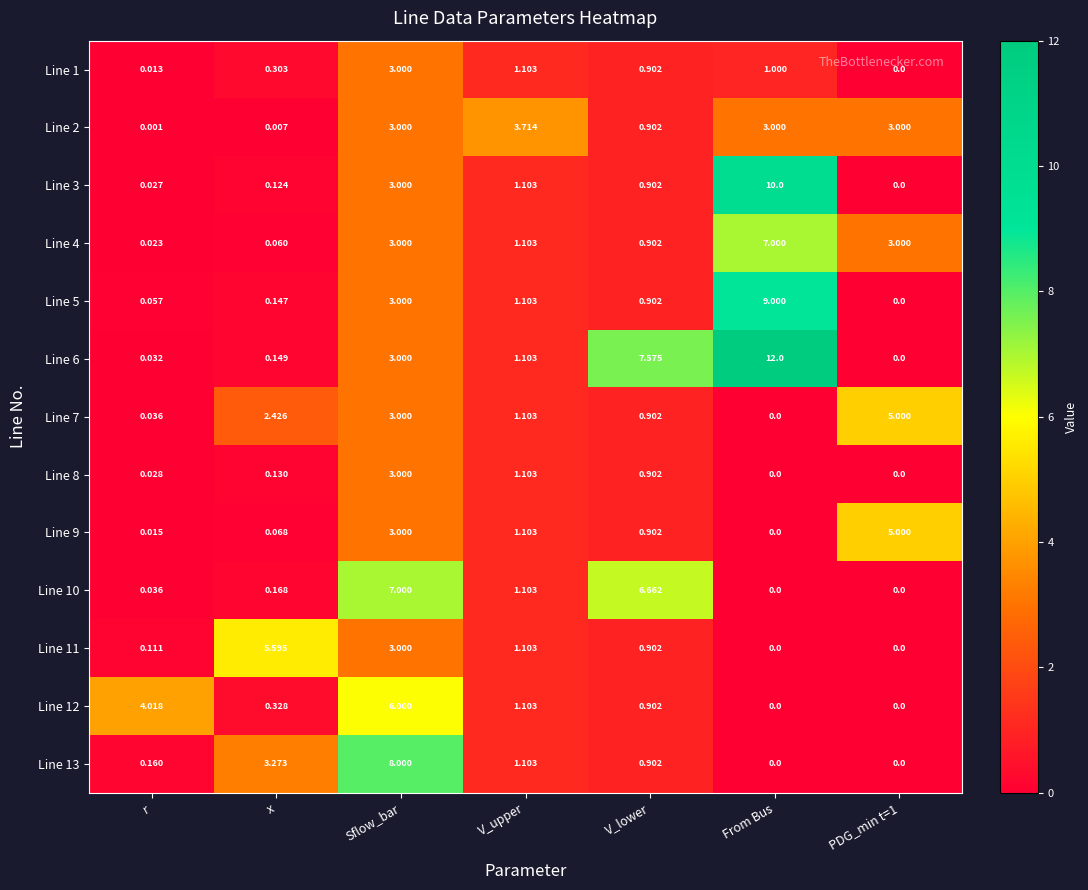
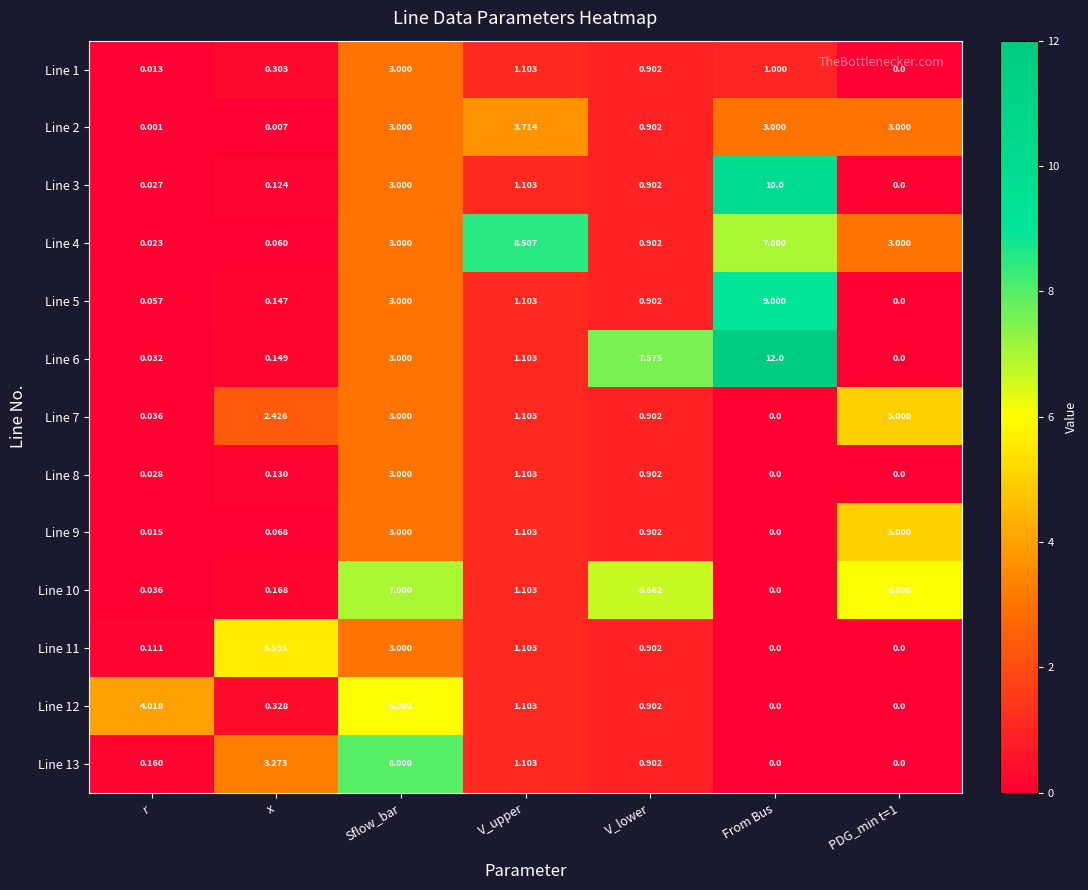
Line 4, V_upper: 1.103 -> 8.507
Line 10, PDG_min t=1: 0.0 -> 6.000
